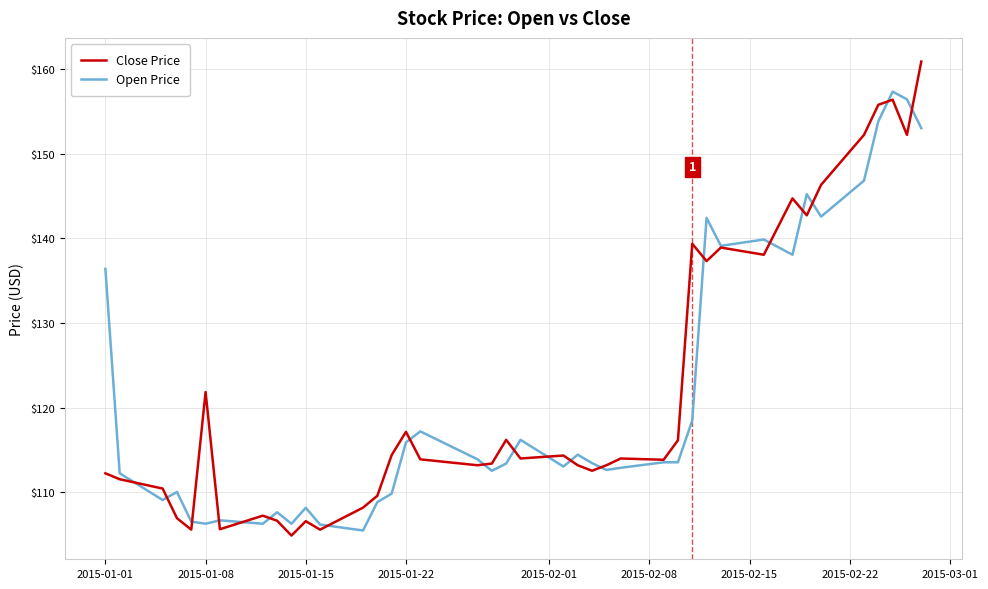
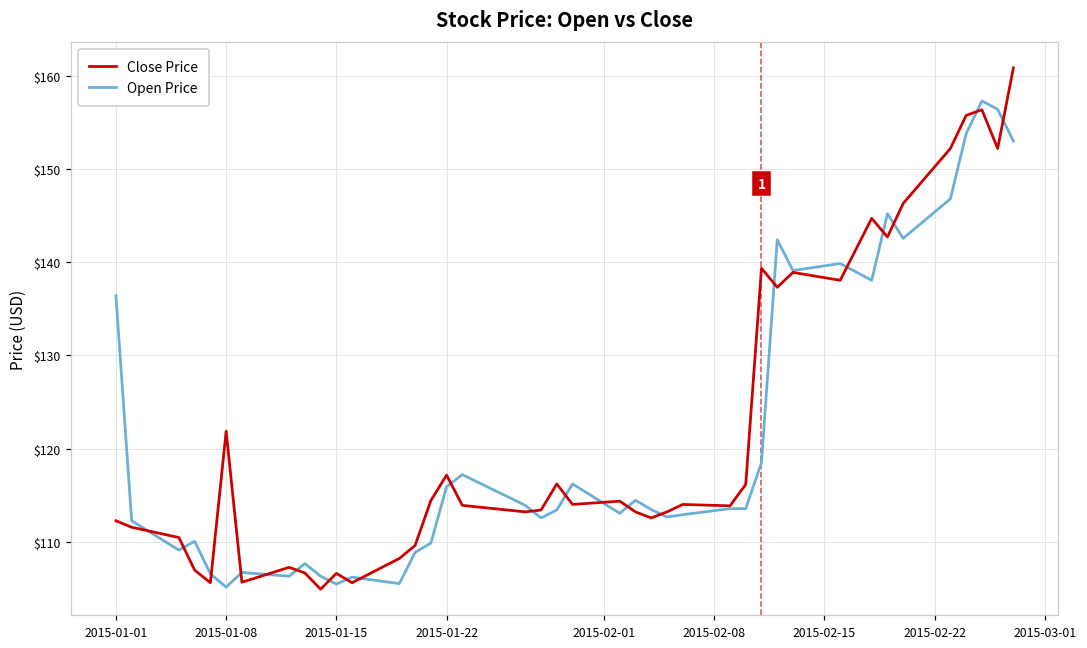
Open Price, 2015-01-08: $106 -> $105
Open Price, 2015-01-15: $108 -> $105
